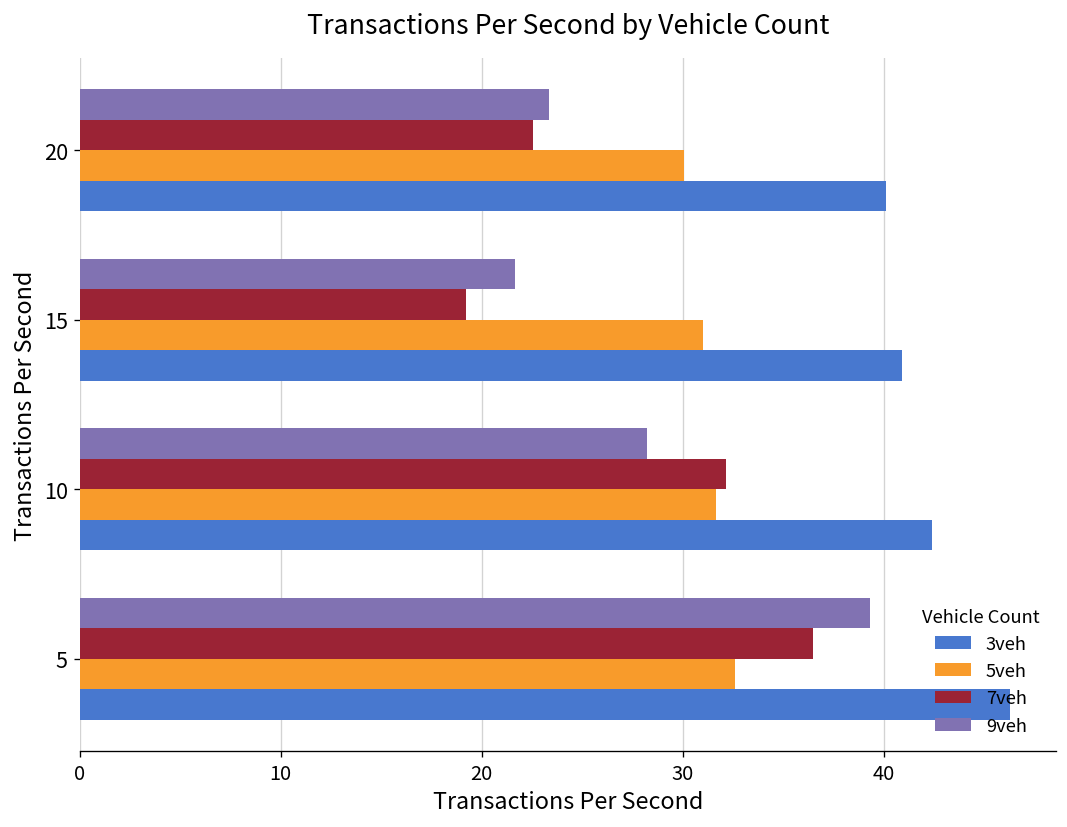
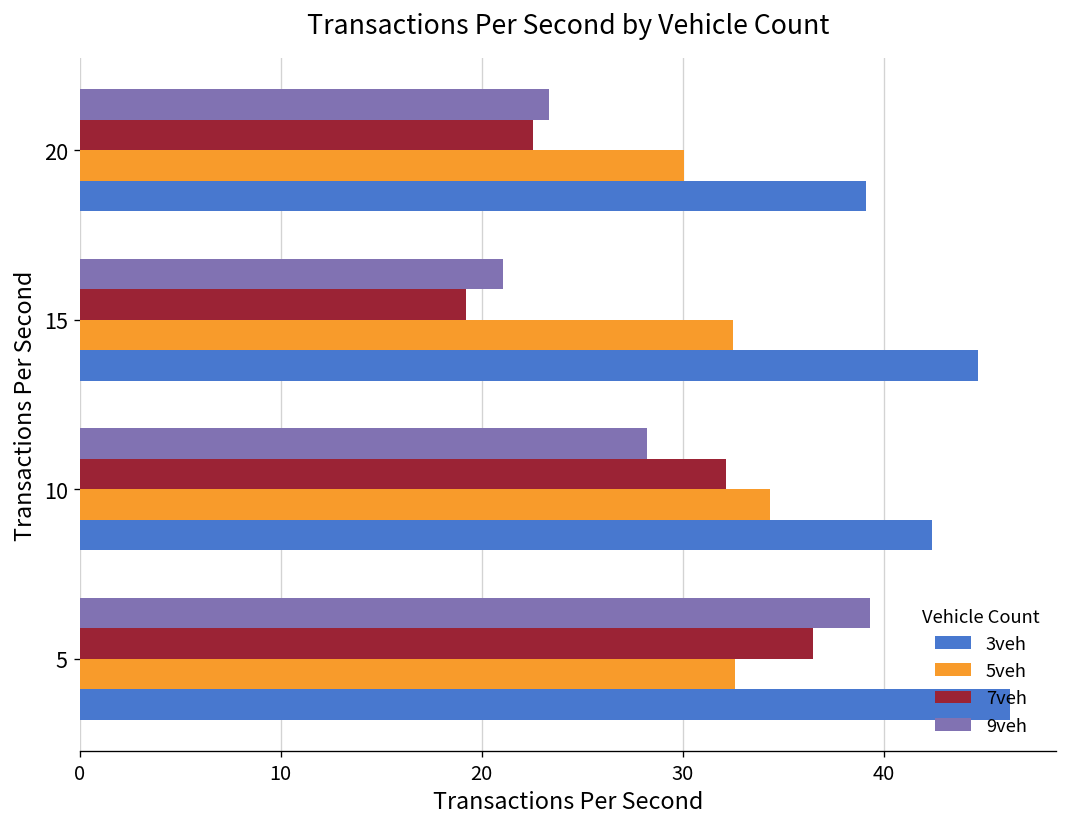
3veh, 20: 40.1 -> 39.1
9veh, 15: 21.7 -> 21.1
5veh, 15: 31.0 -> 32.5
3veh, 15: 40.9 -> 44.7
5veh, 10: 31.7 -> 34.4
